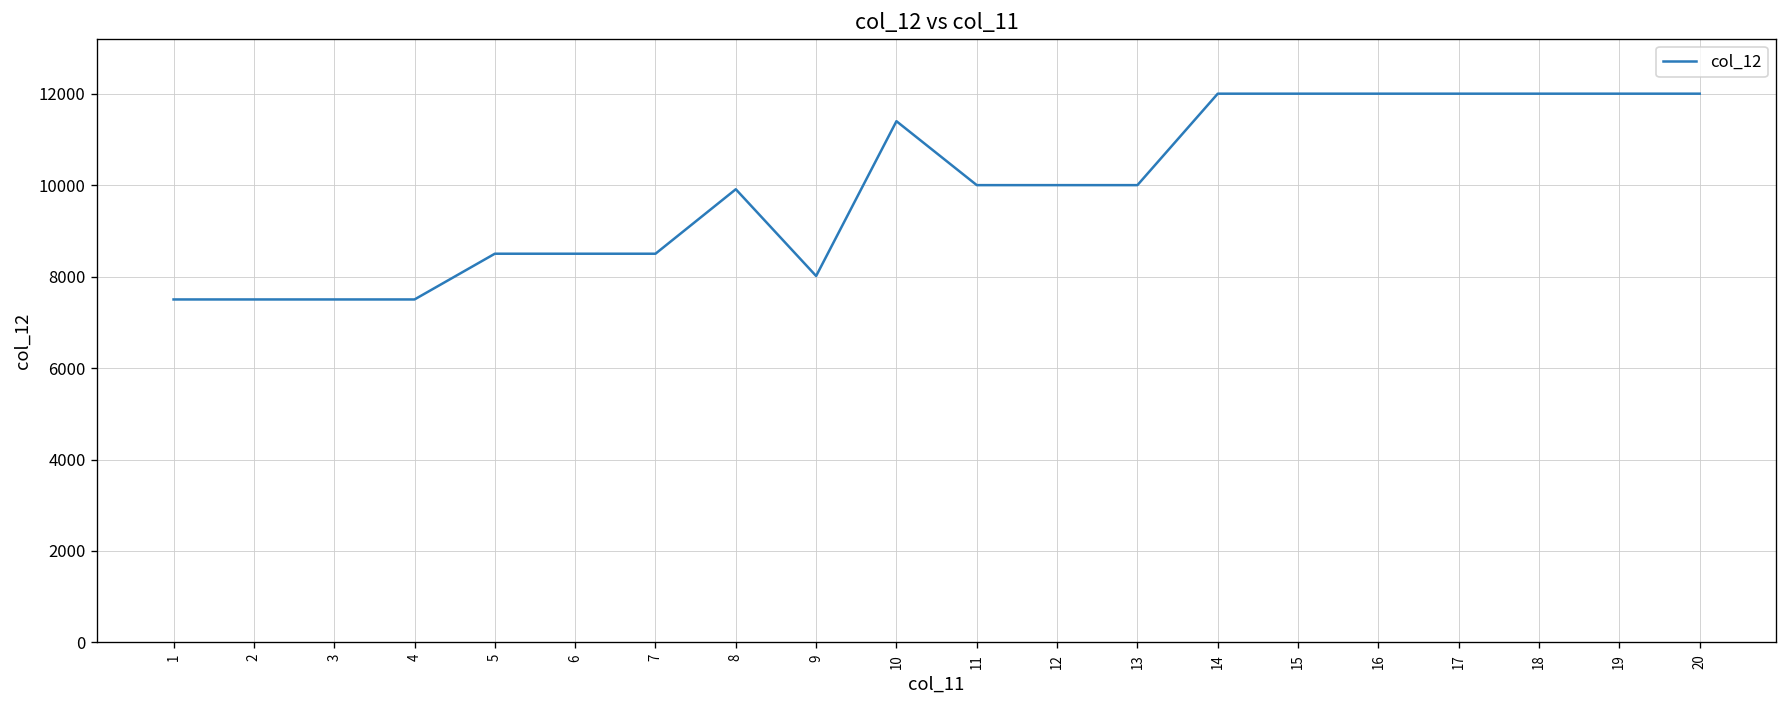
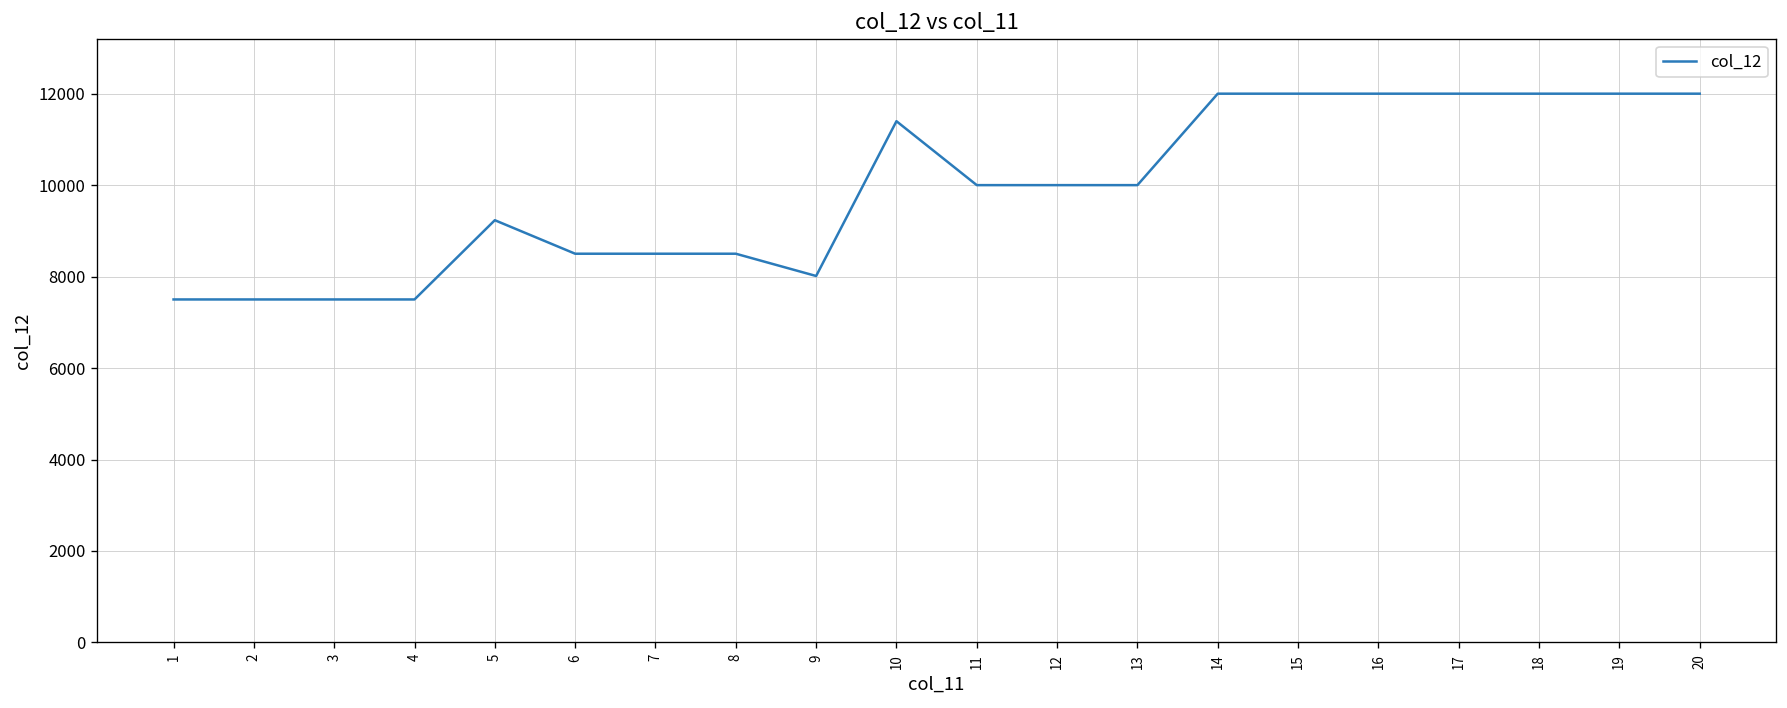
5: 8500 -> 9200
8: 9900 -> 8500
